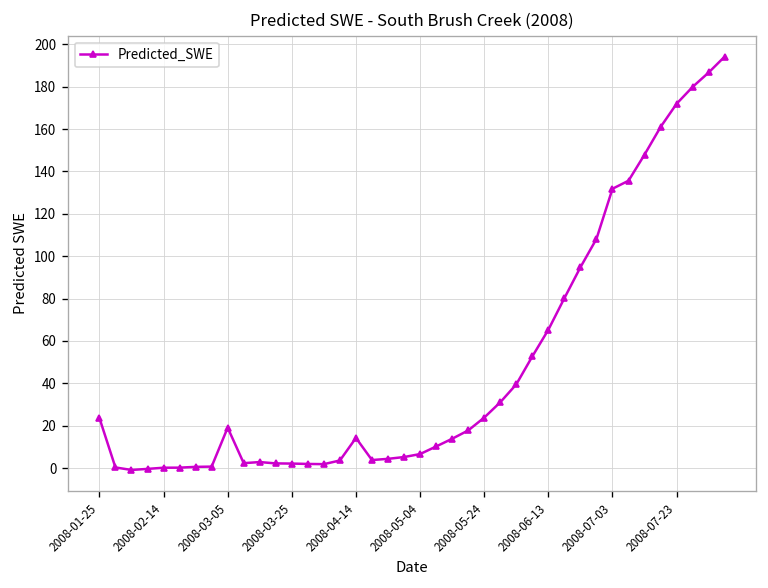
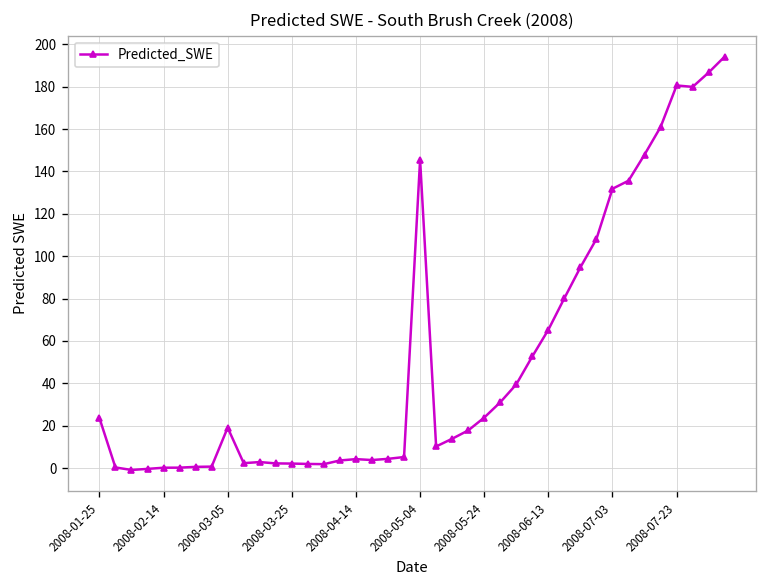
2008-04-14: 14 -> 4
2008-05-04: 7 -> 146
2008-07-23: 172 -> 181
